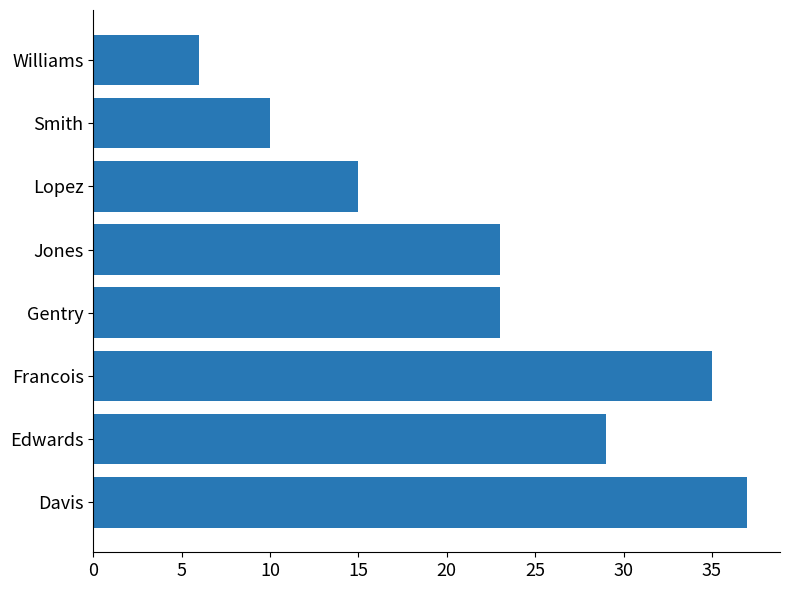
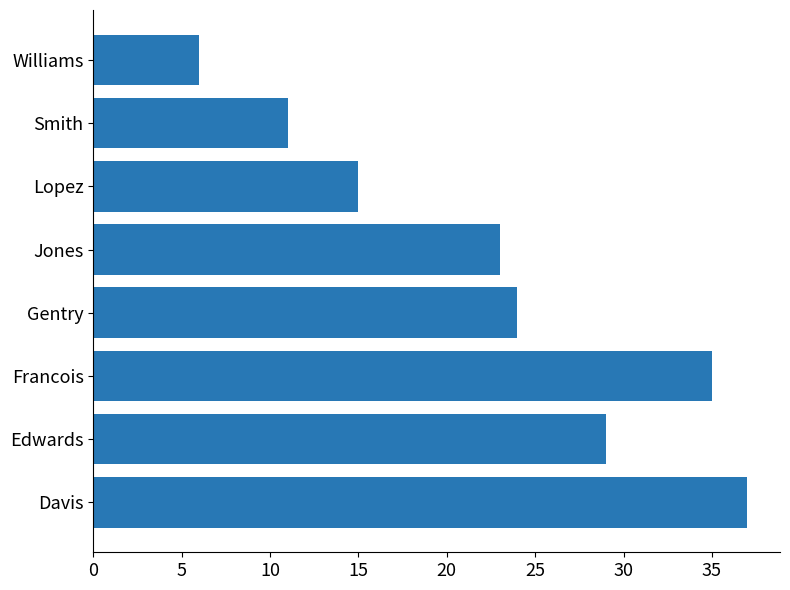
Smith: 10 -> 11
Gentry: 23 -> 24
